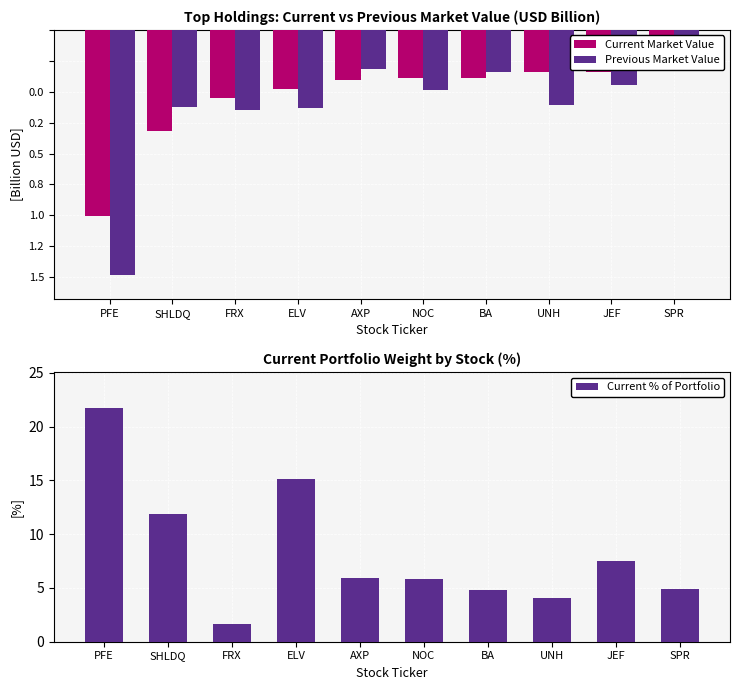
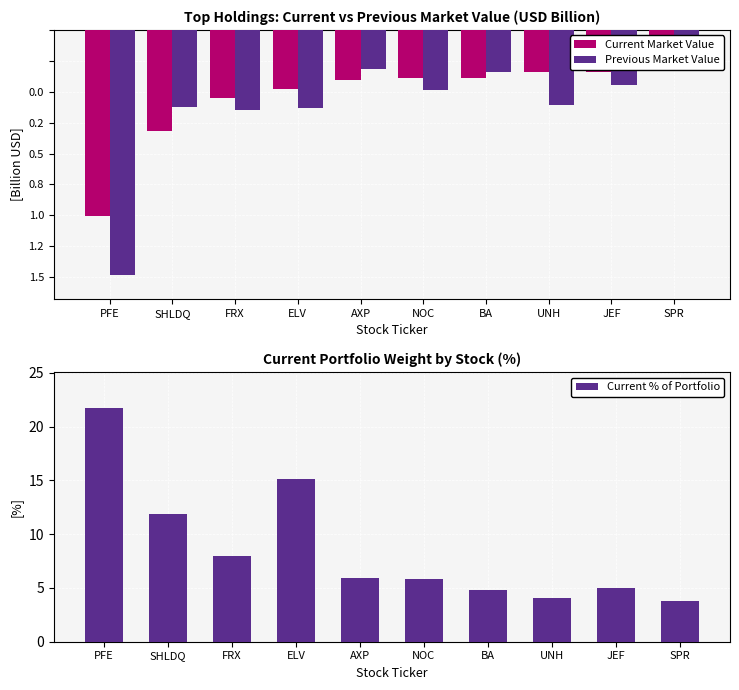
Current Portfolio Weight by Stock (%), FRX: 1.7 -> 8.0
Current Portfolio Weight by Stock (%), JEF: 7.5 -> 5.0
Current Portfolio Weight by Stock (%), SPR: 4.9 -> 3.8
